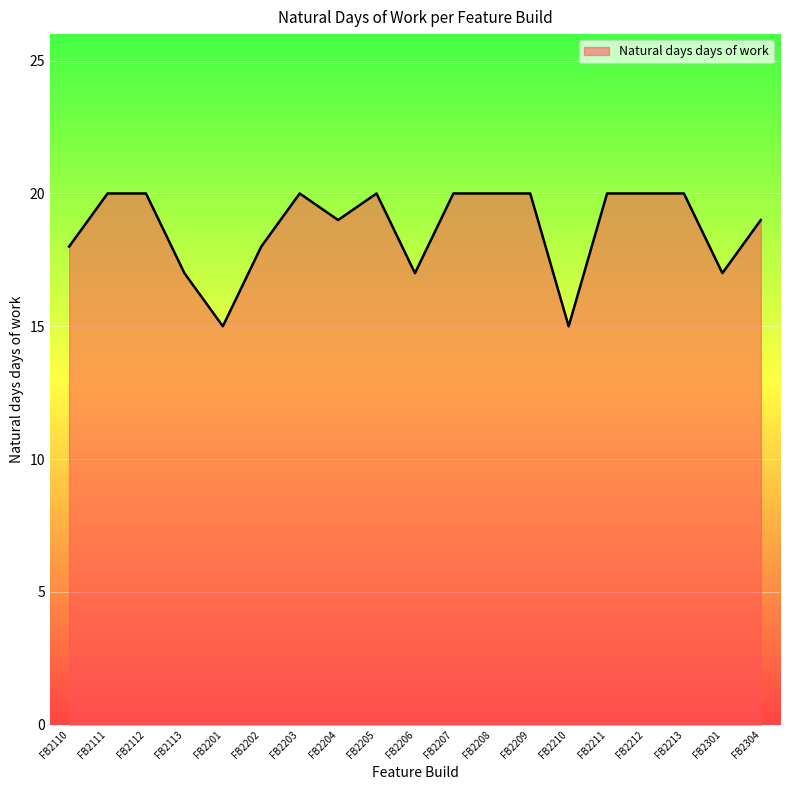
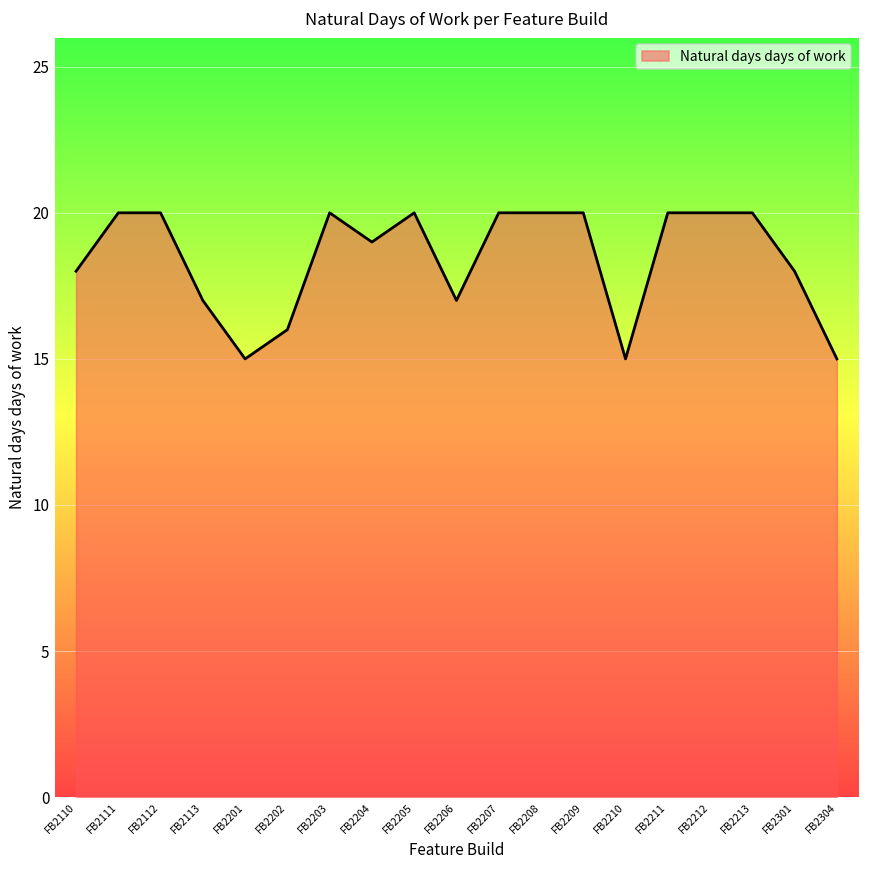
FB2202: 18 -> 16
FB2301: 17 -> 18
FB2304: 19 -> 15
